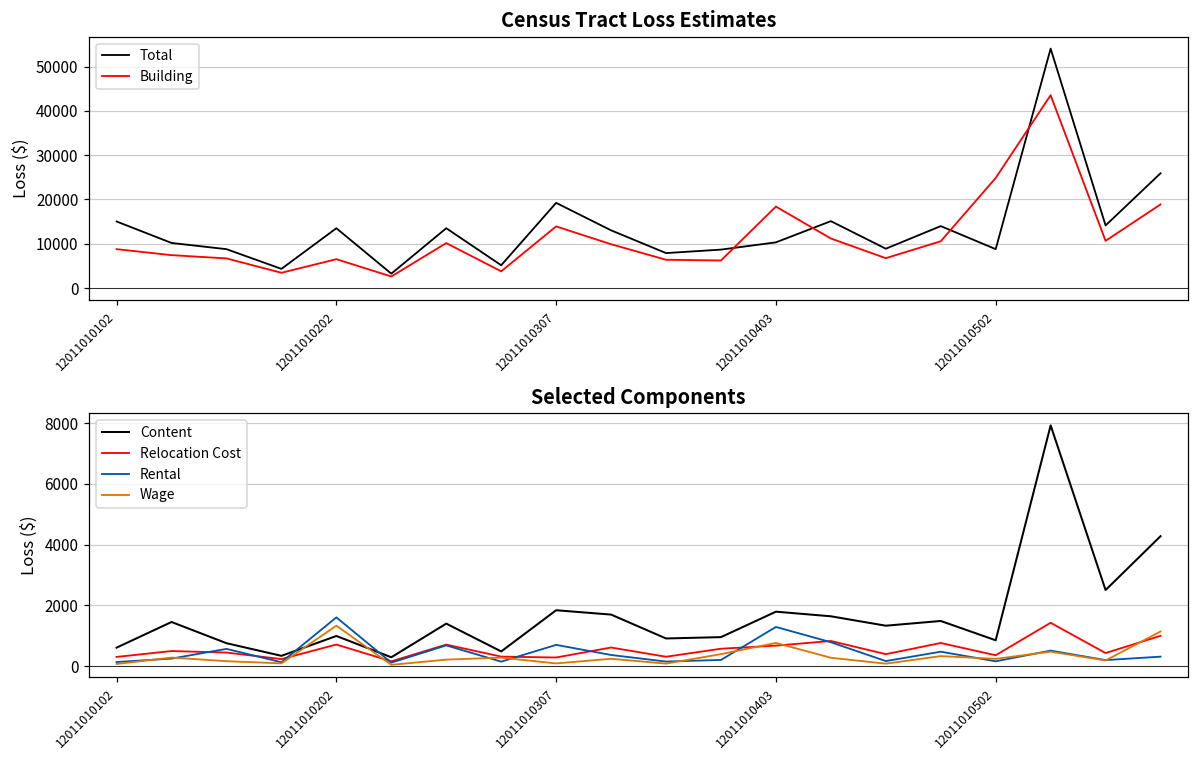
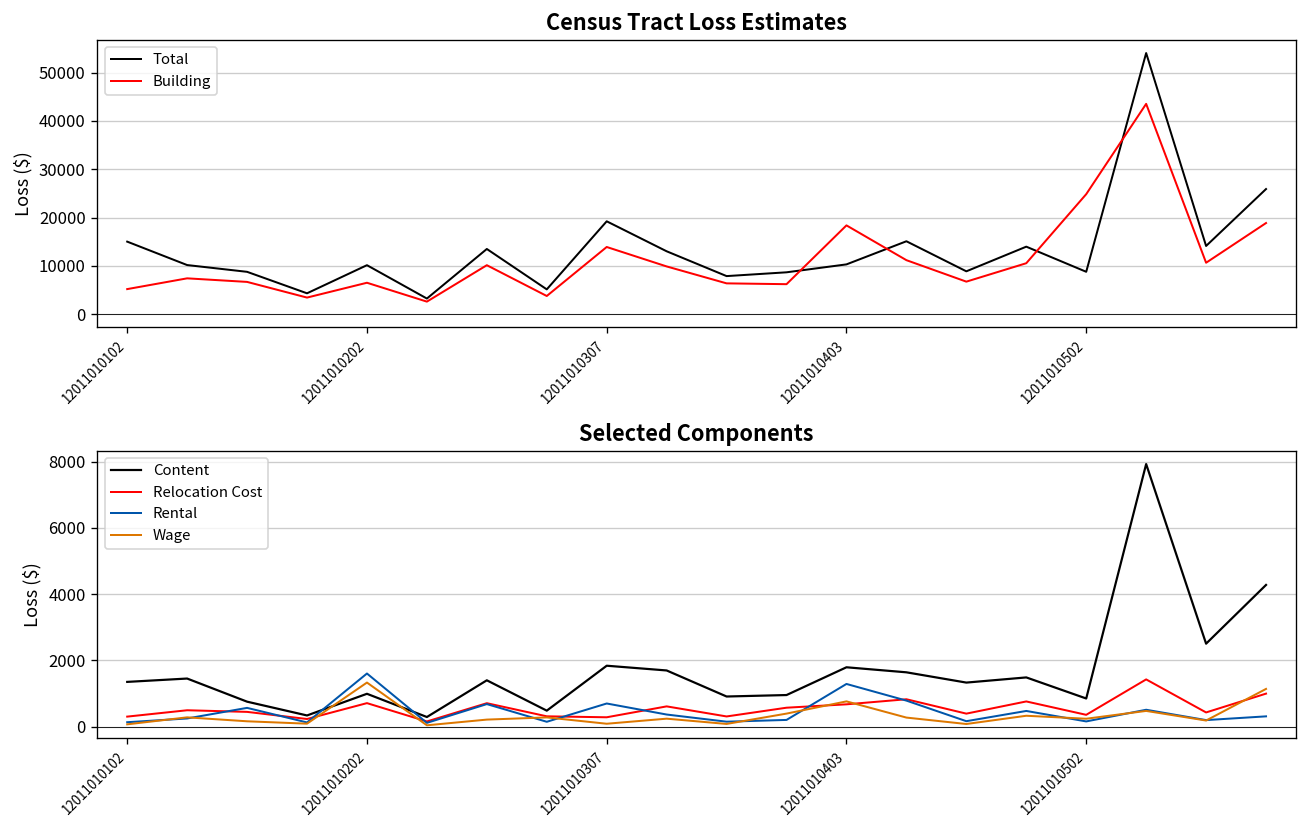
Census Tract Loss Estimates, Building, 12011010102: 9000 -> 5000
Census Tract Loss Estimates, Total, 12011010202: 14000 -> 10000
Selected Components, Content, 12011010102: 600 -> 1400
